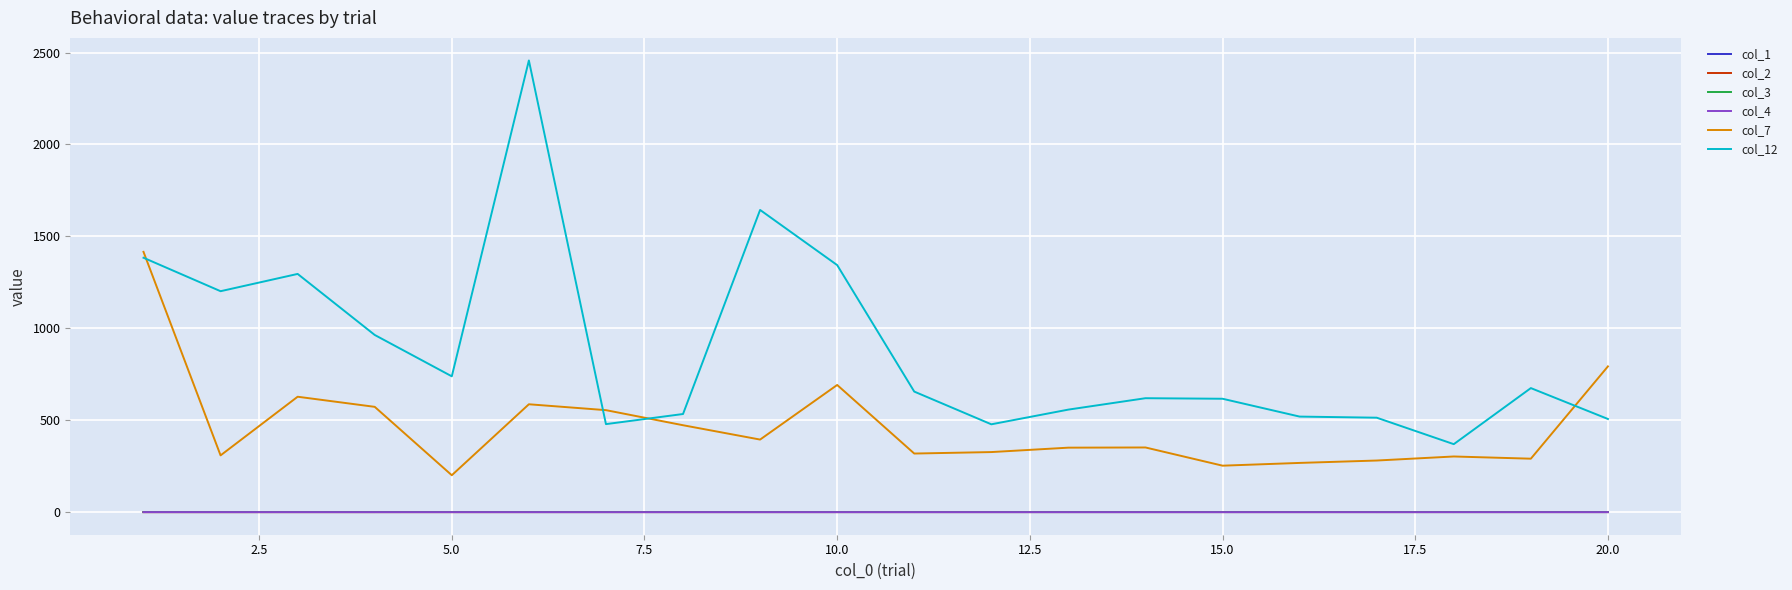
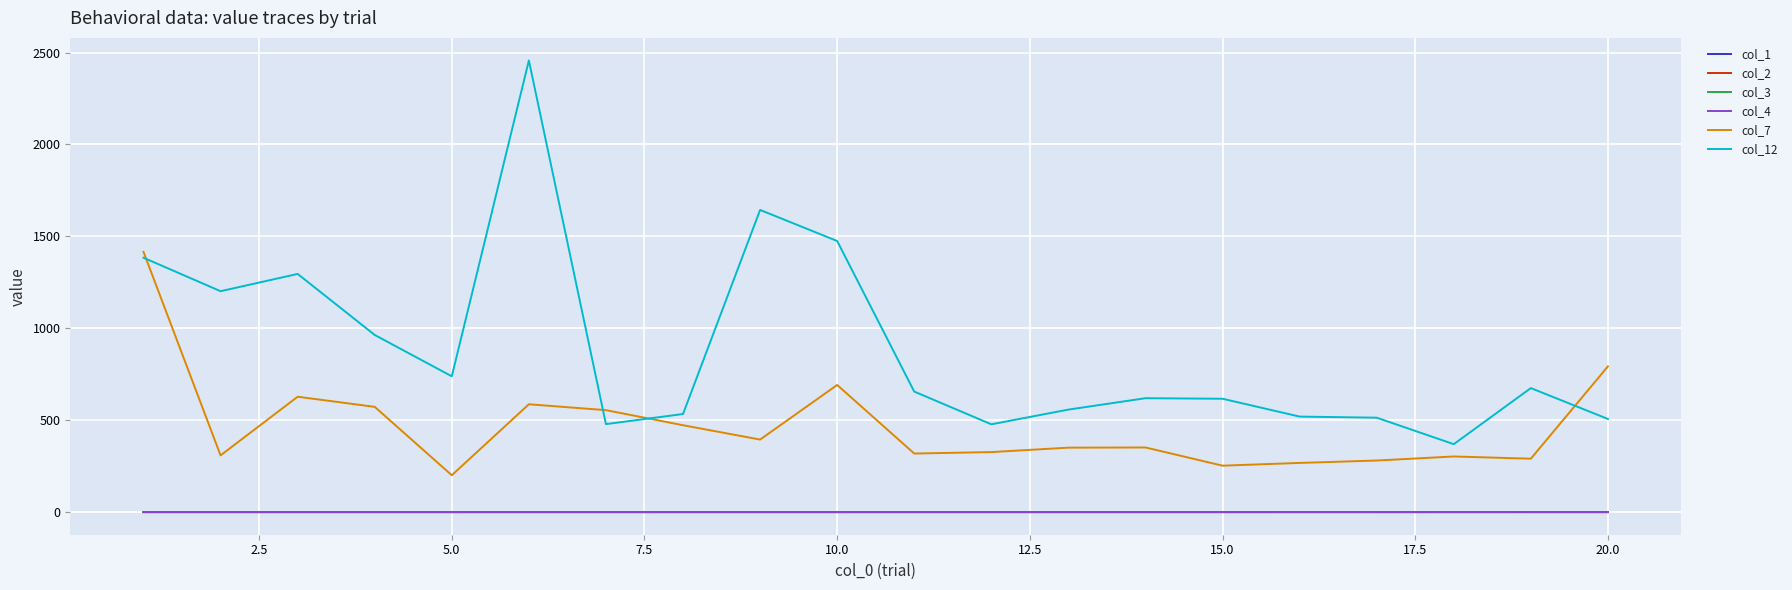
col_12, 10.0: 1340 -> 1480
